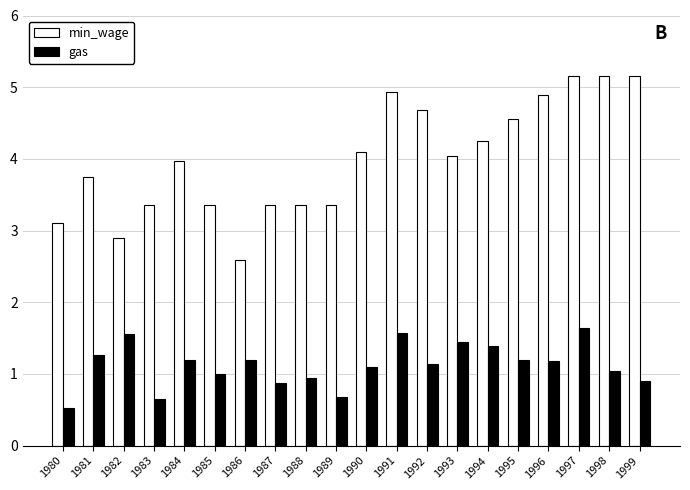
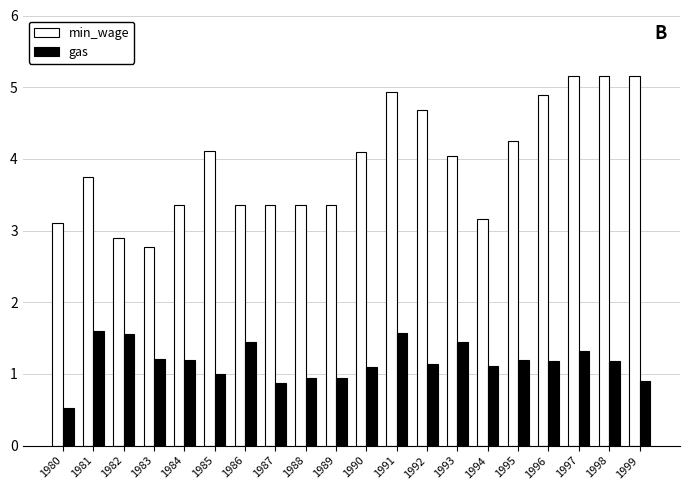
gas, 1981: 1.3 -> 1.6
min_wage, 1983: 3.4 -> 2.8
gas, 1983: 0.7 -> 1.2
min_wage, 1984: 4.0 -> 3.4
min_wage, 1985: 3.4 -> 4.1
min_wage, 1986: 2.6 -> 3.4
gas, 1986: 1.2 -> 1.4
gas, 1989: 0.7 -> 0.9
min_wage, 1994: 4.3 -> 3.2
gas, 1994: 1.4 -> 1.1
min_wage, 1995: 4.6 -> 4.3
gas, 1997: 1.6 -> 1.3
gas, 1998: 1.0 -> 1.2
